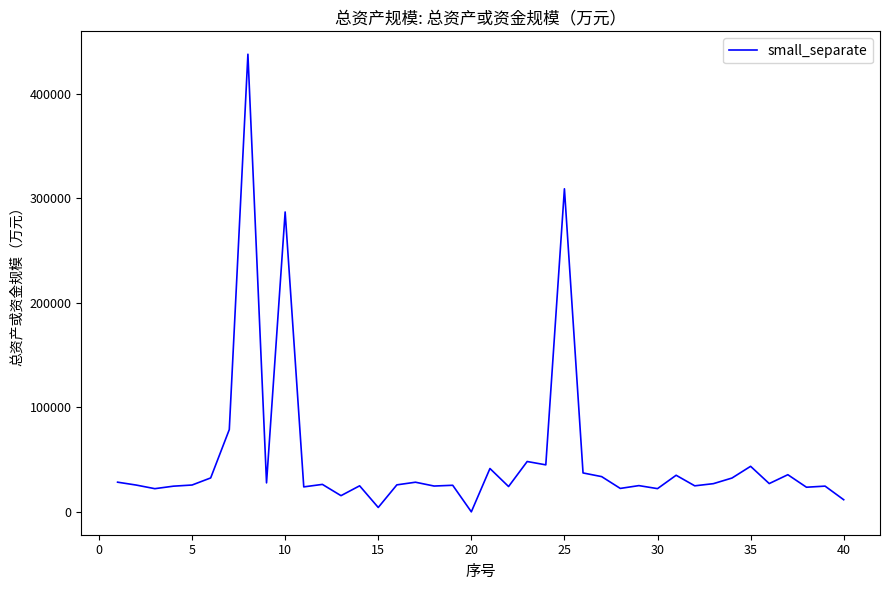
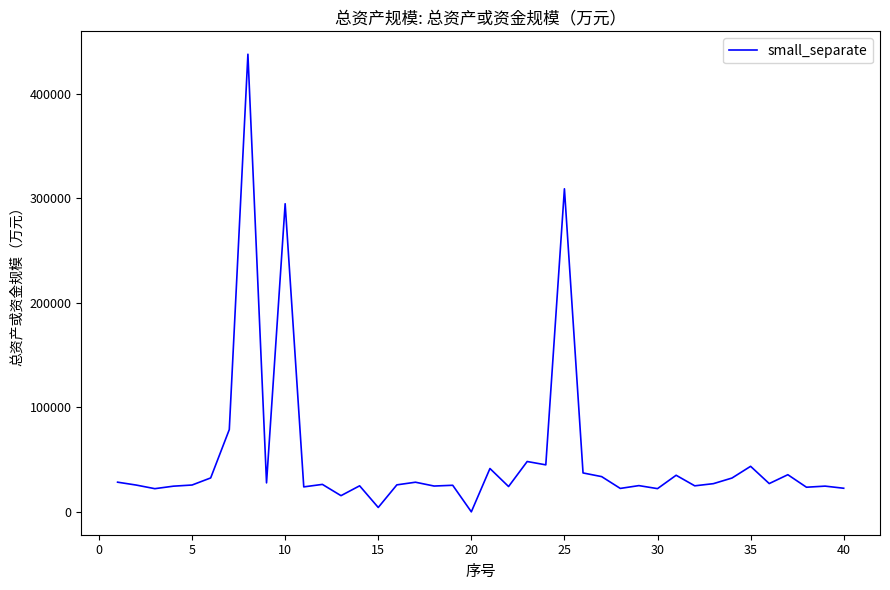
10: 287000 -> 295000
40: 12000 -> 23000
